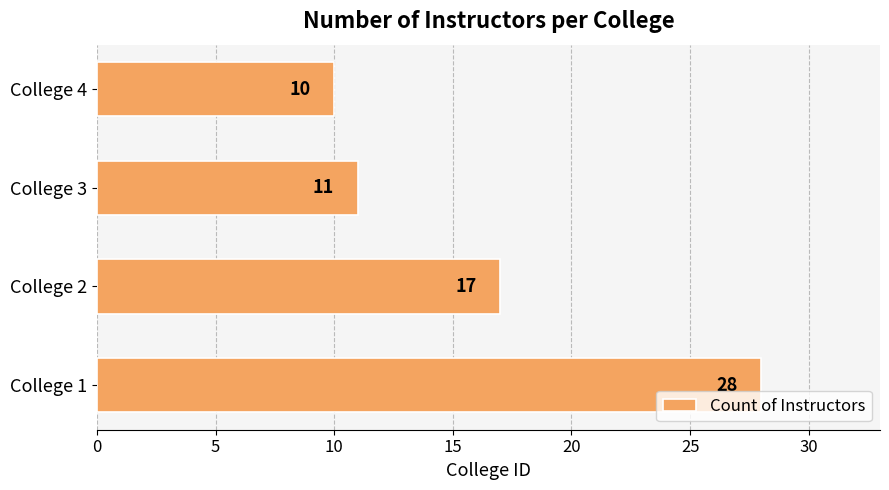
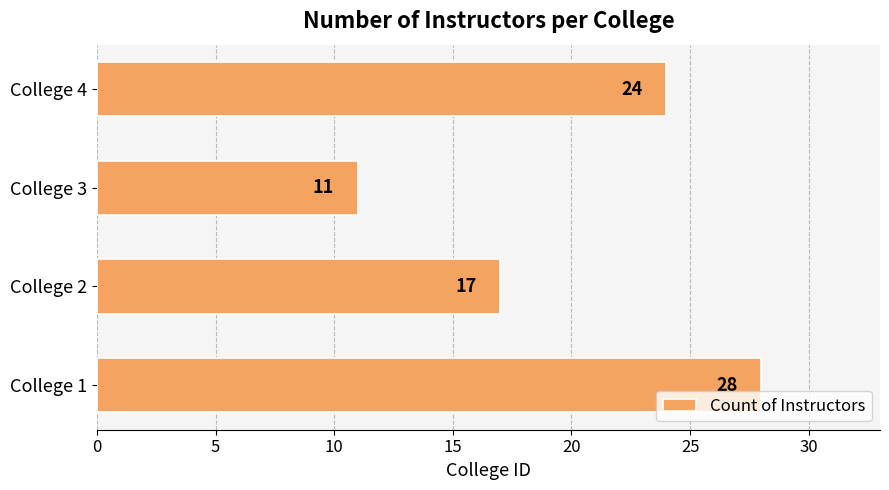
College 4: 10 -> 24
